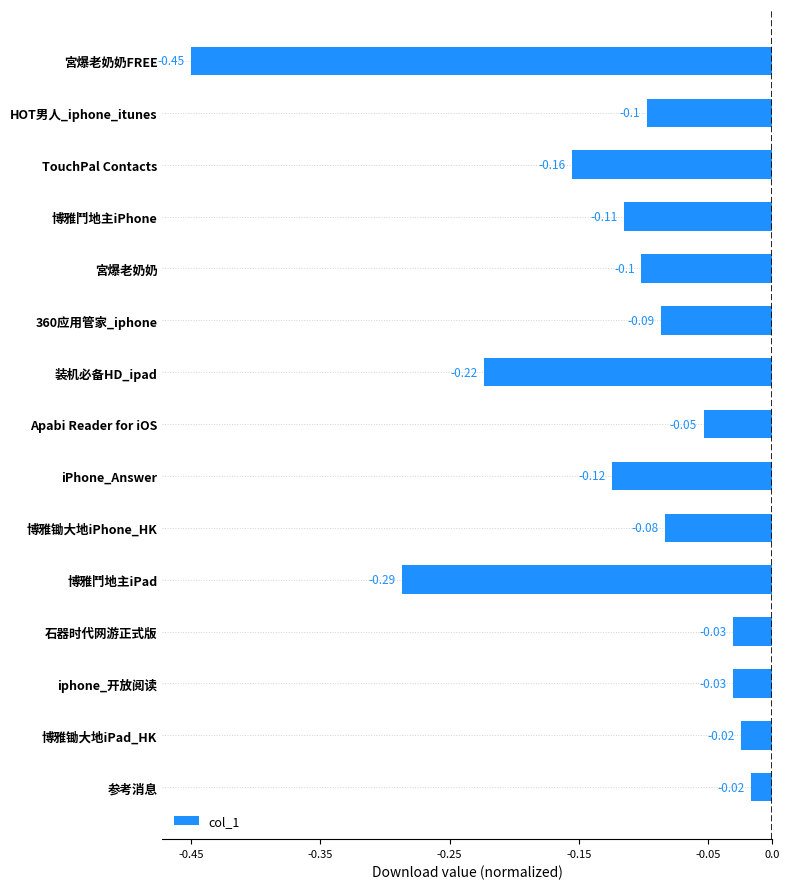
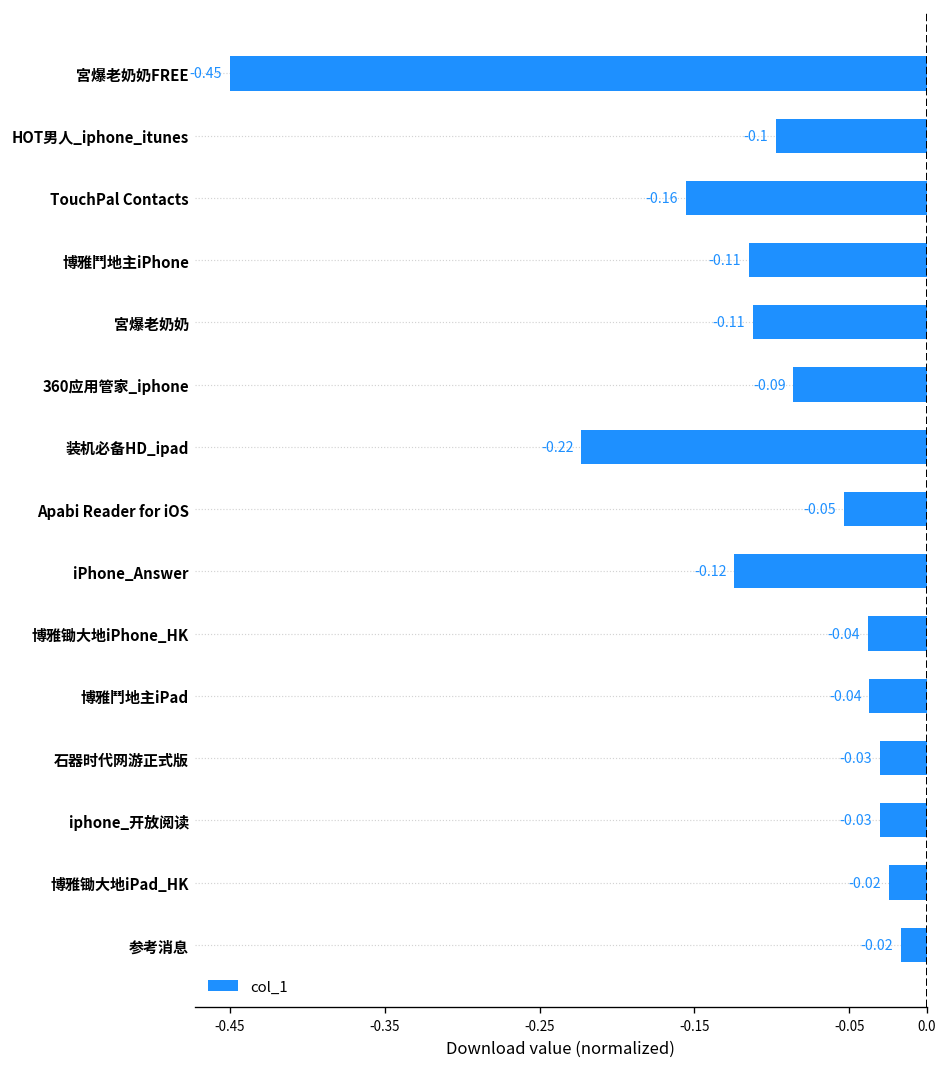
宮爆老奶奶: -0.1 -> -0.11
博雅锄大地iPhone_HK: -0.08 -> -0.04
博雅鬥地主iPad: -0.29 -> -0.04
